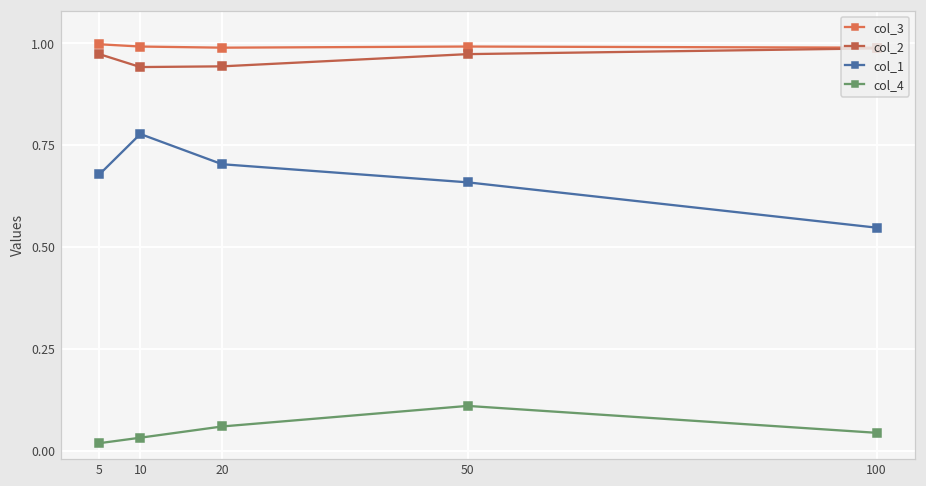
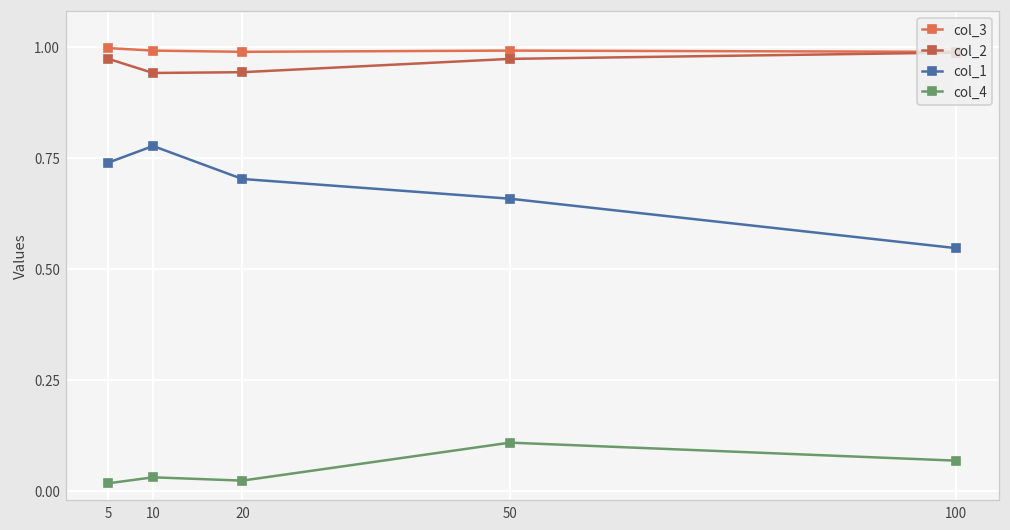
col_1, 5: 0.68 -> 0.74
col_4, 20: 0.06 -> 0.02
col_4, 100: 0.04 -> 0.07
